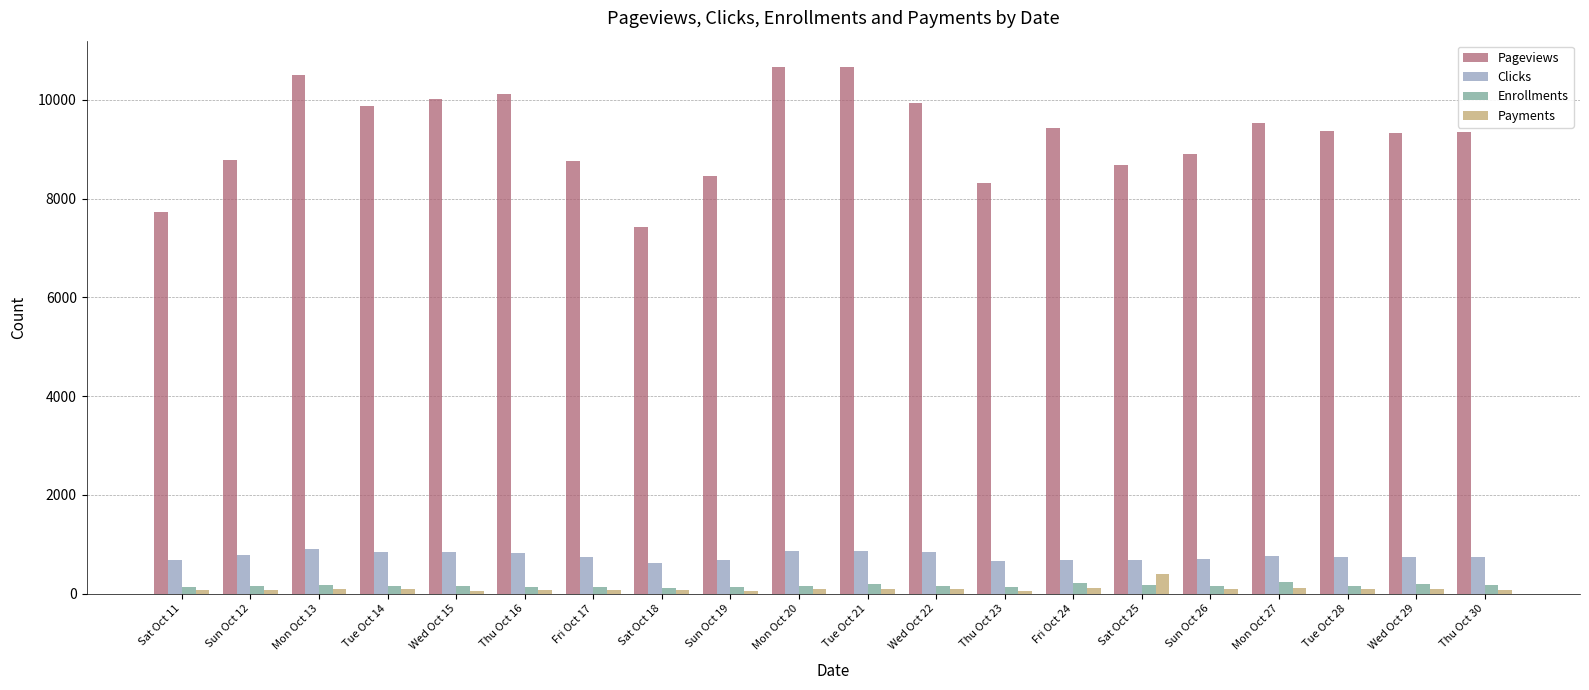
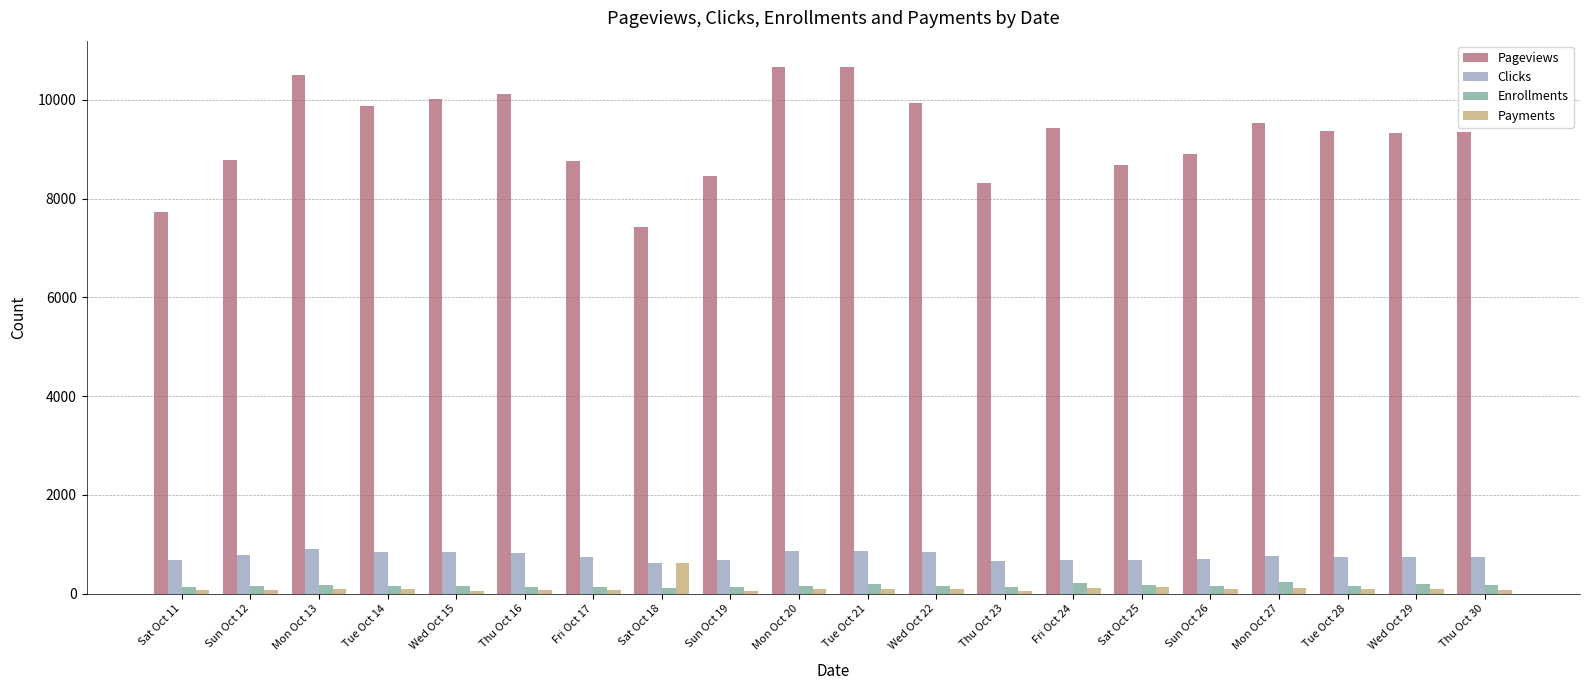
Payments, Sat Oct 18: 100 -> 600
Payments, Sat Oct 25: 400 -> 100
